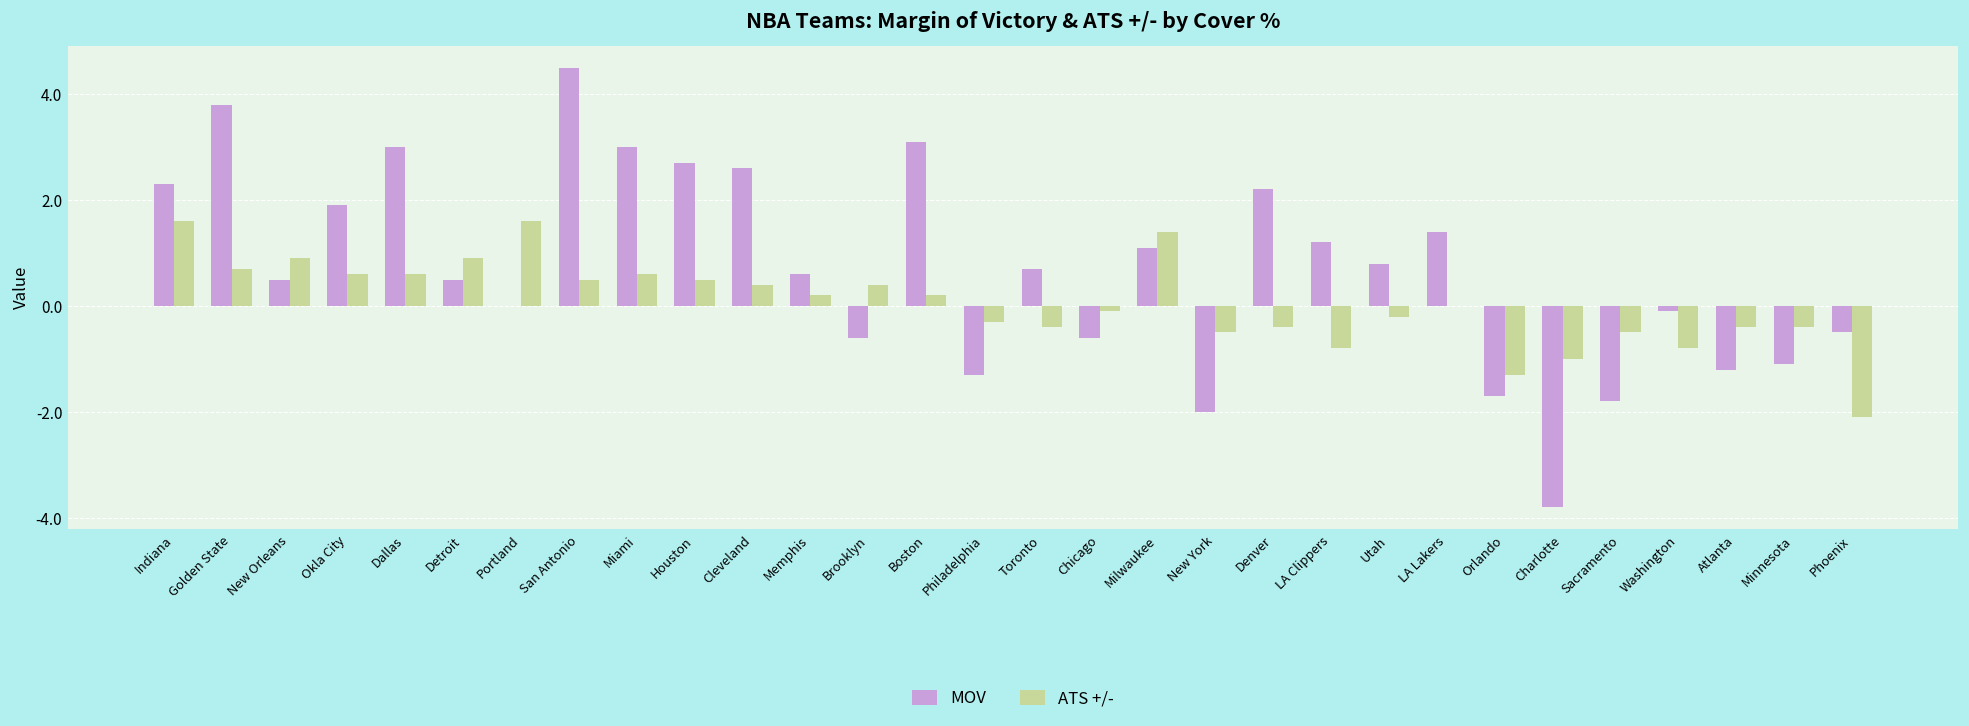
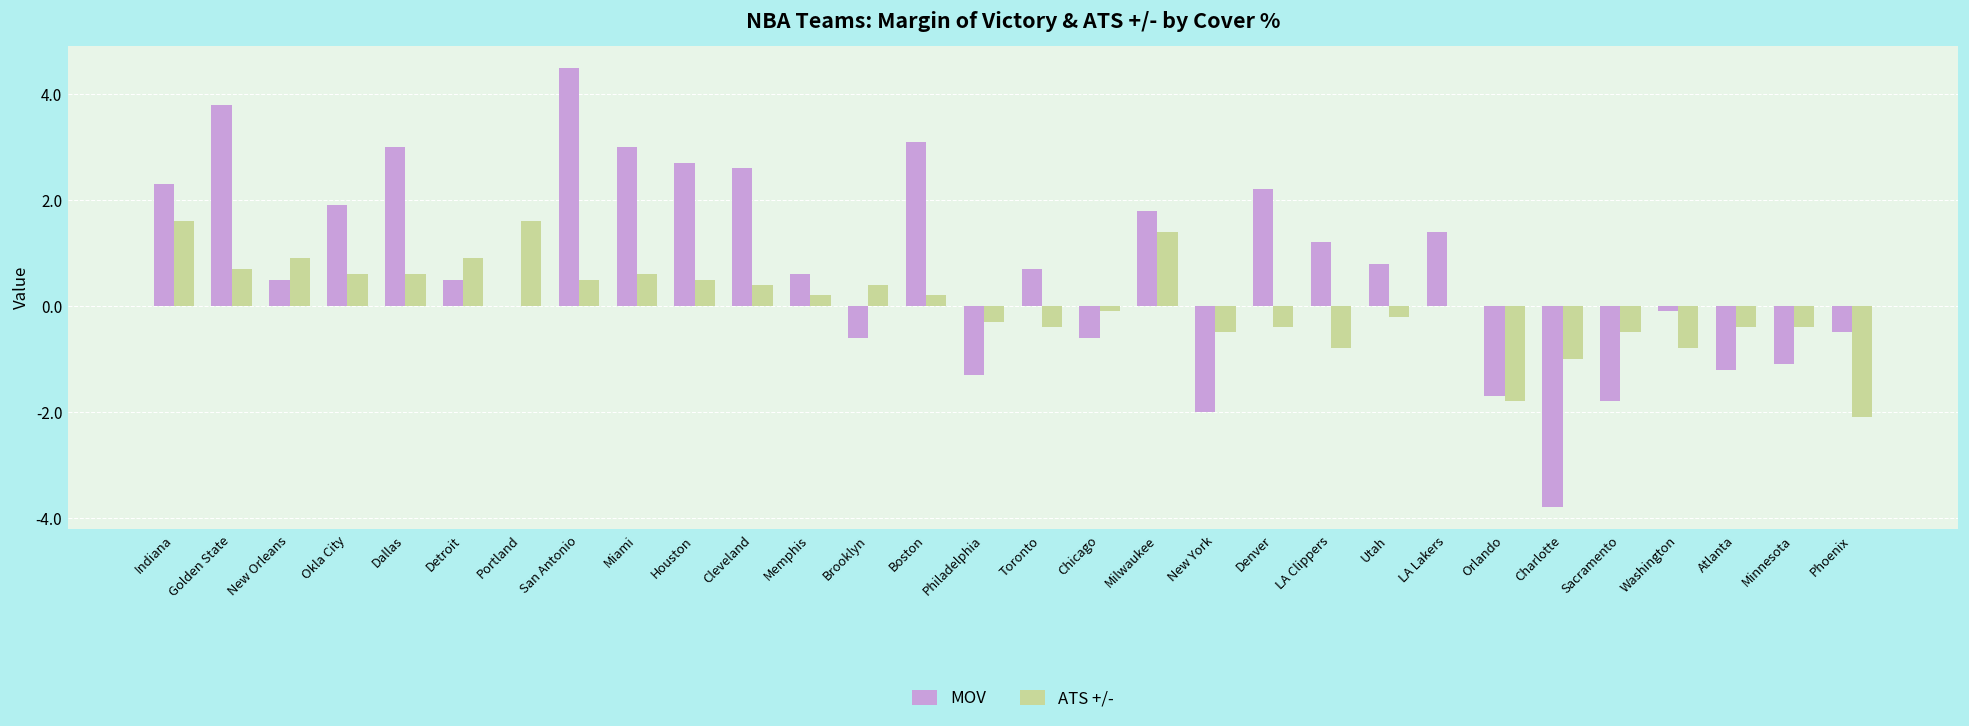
MOV, Milwaukee: 1.1 -> 1.8
ATS +/-, Orlando: -1.3 -> -1.8
